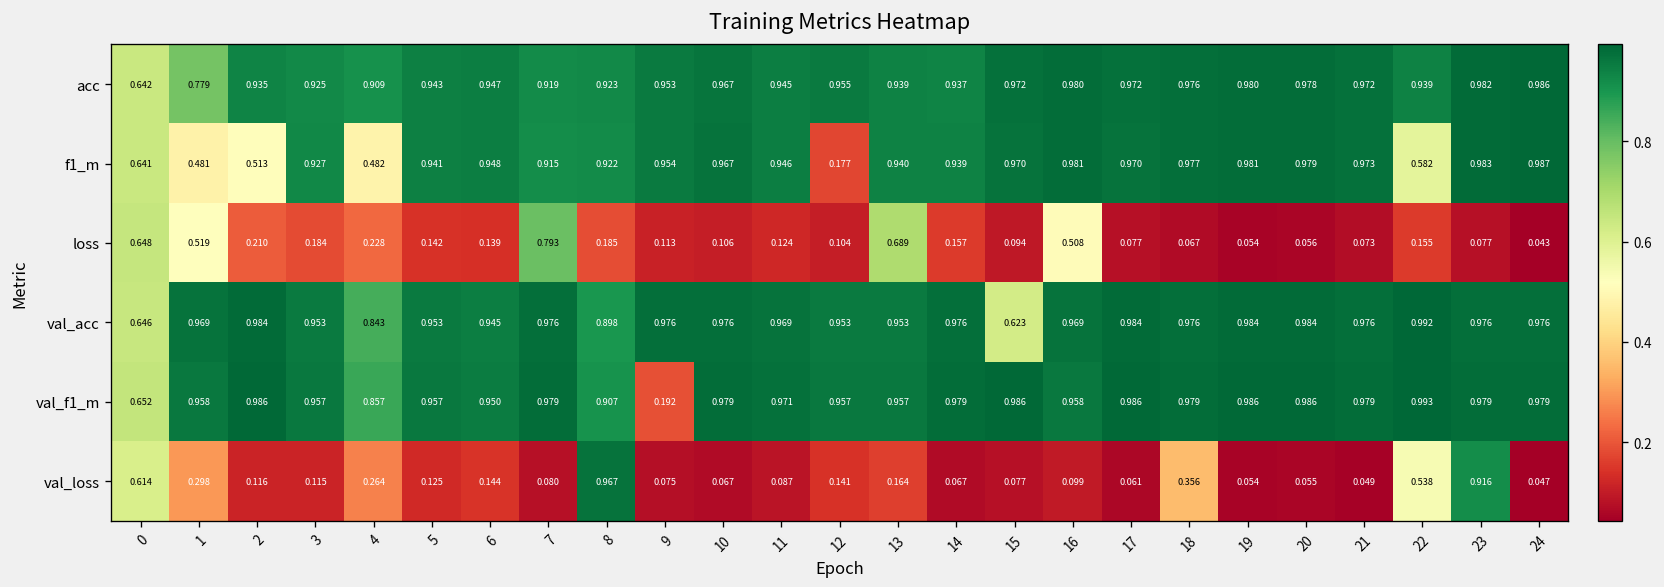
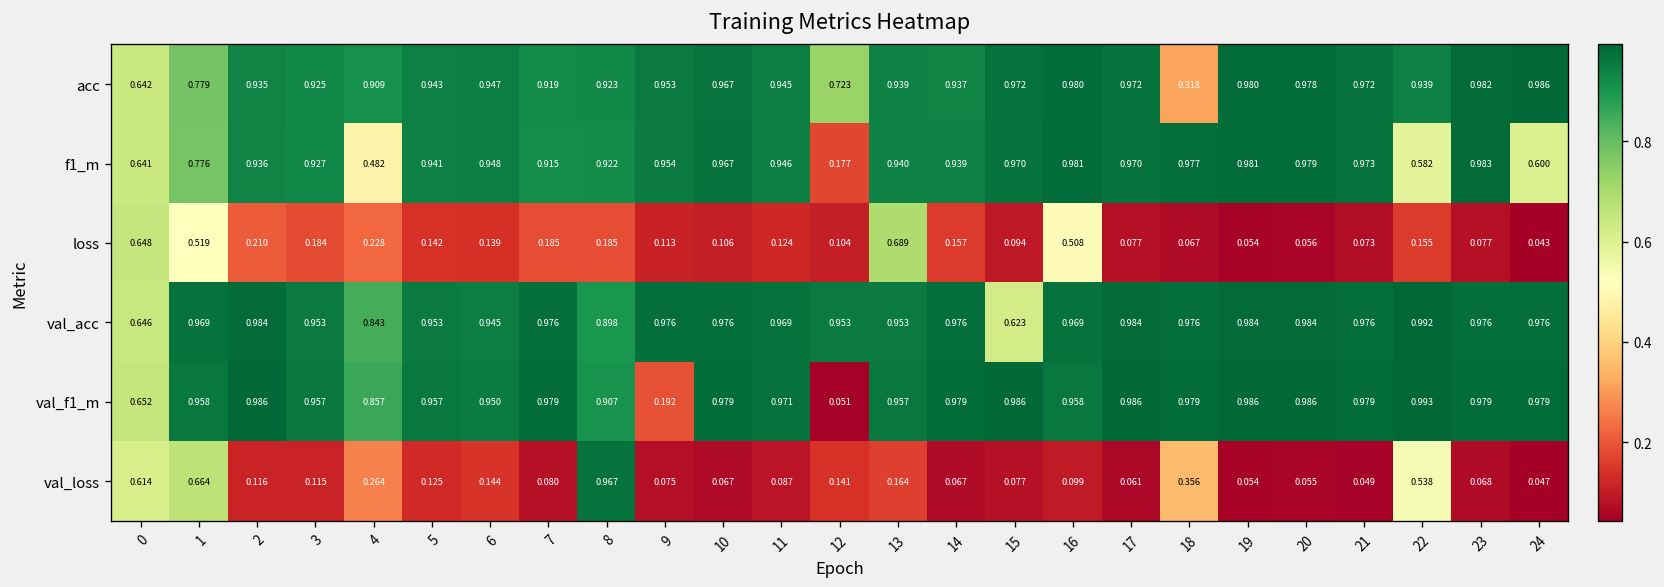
acc, 12: 0.955 -> 0.723
acc, 18: 0.976 -> 0.318
f1_m, 1: 0.481 -> 0.776
f1_m, 2: 0.513 -> 0.936
f1_m, 24: 0.987 -> 0.600
loss, 7: 0.793 -> 0.185
val_f1_m, 12: 0.957 -> 0.051
val_loss, 1: 0.298 -> 0.664
val_loss, 23: 0.916 -> 0.068
